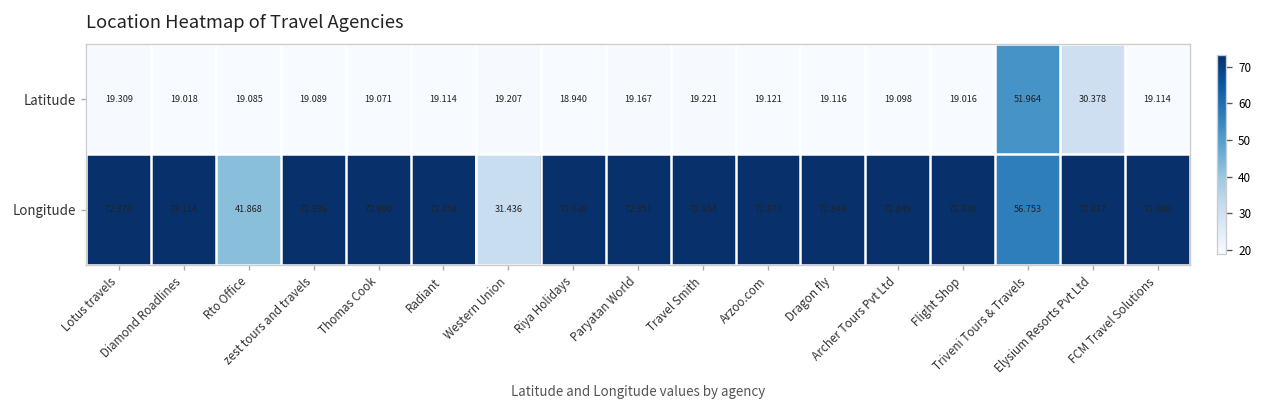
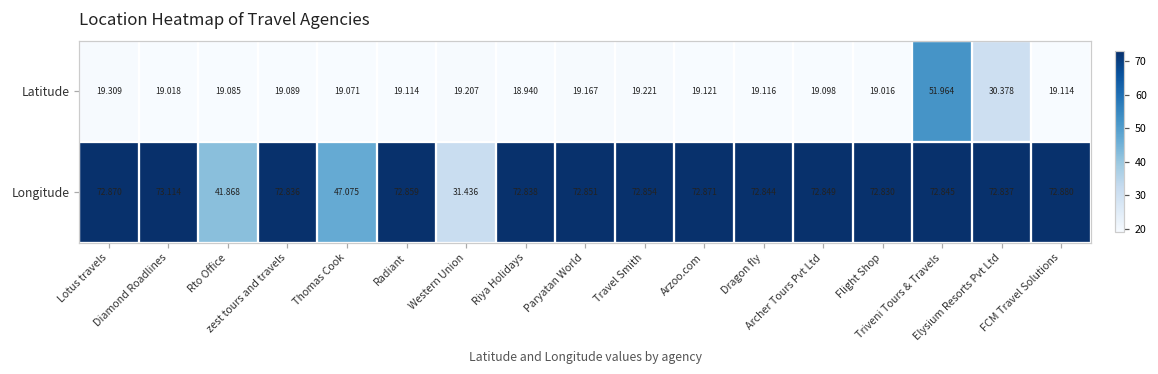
Longitude, Thomas Cook: 72.990 -> 47.075
Longitude, Triveni Tours & Travels: 56.753 -> 72.845
